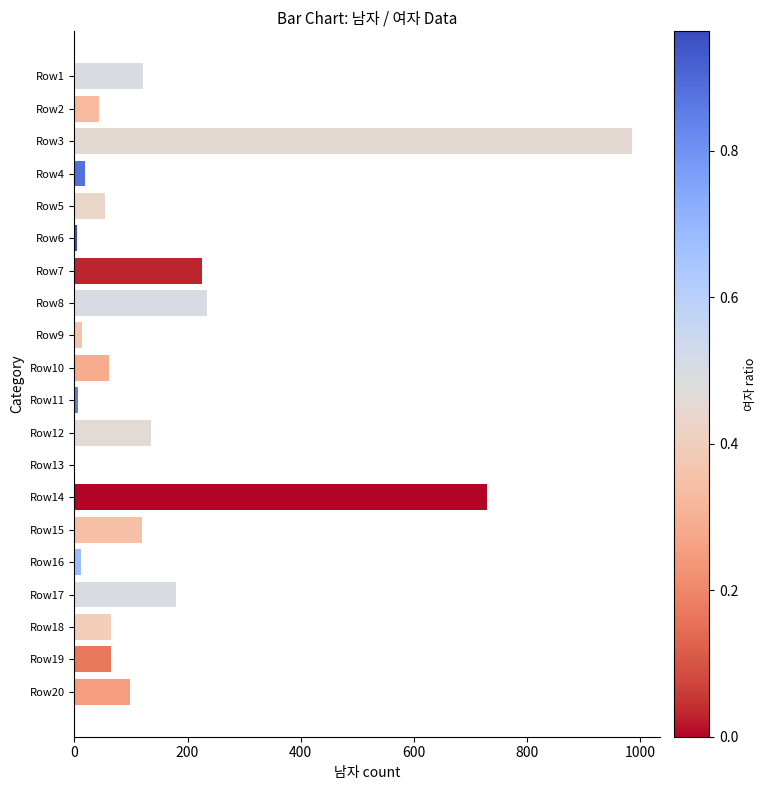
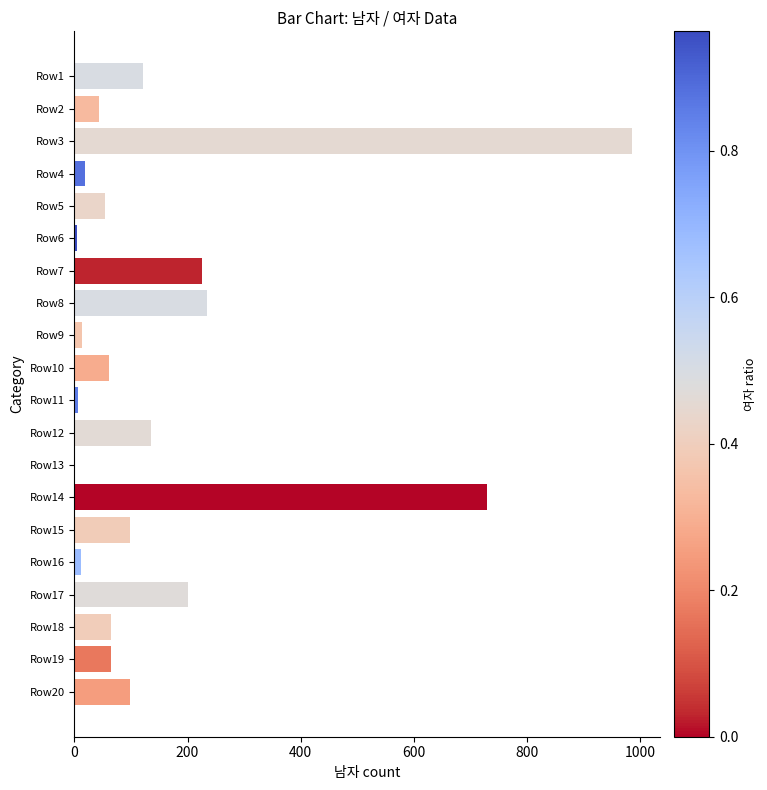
Row15: 120 -> 100
Row17: 180 -> 200
